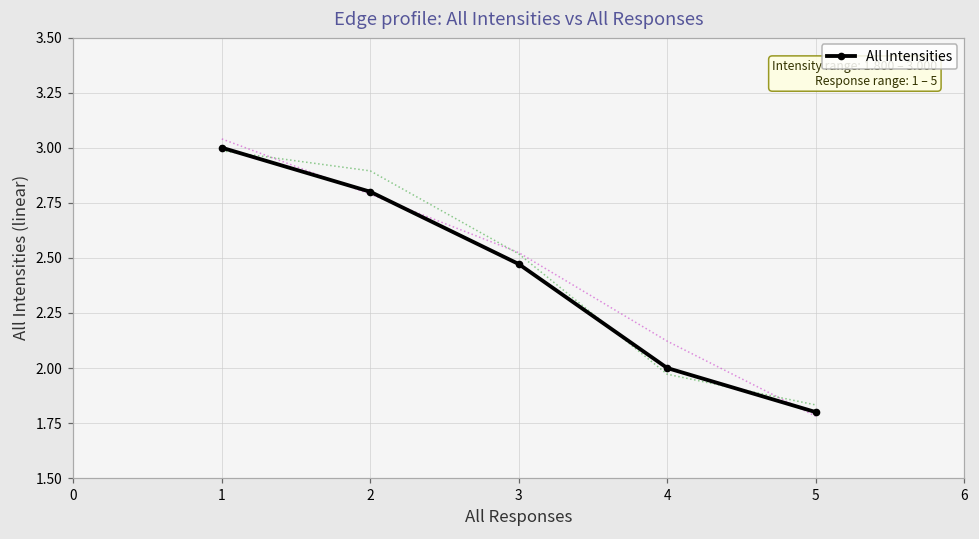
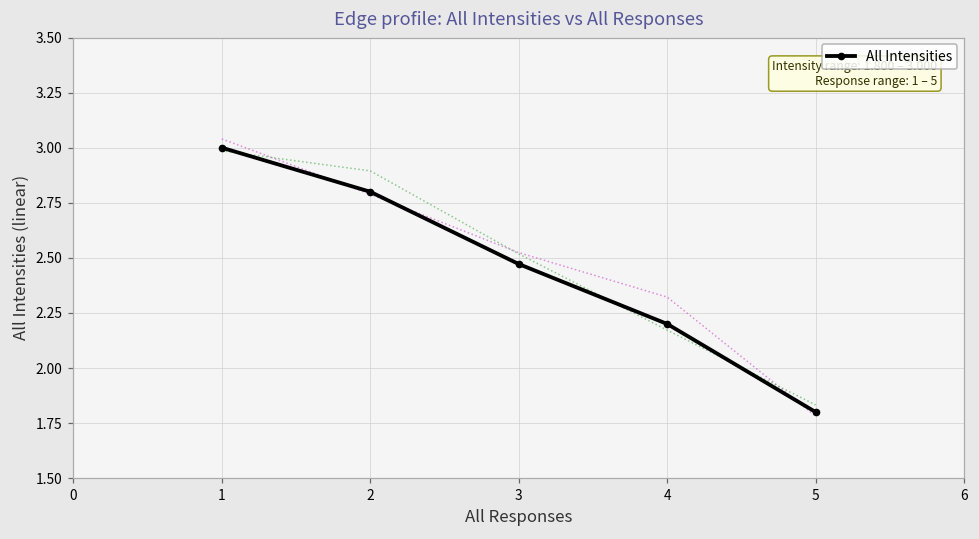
All Intensities, 4: 2.0 -> 2.2
